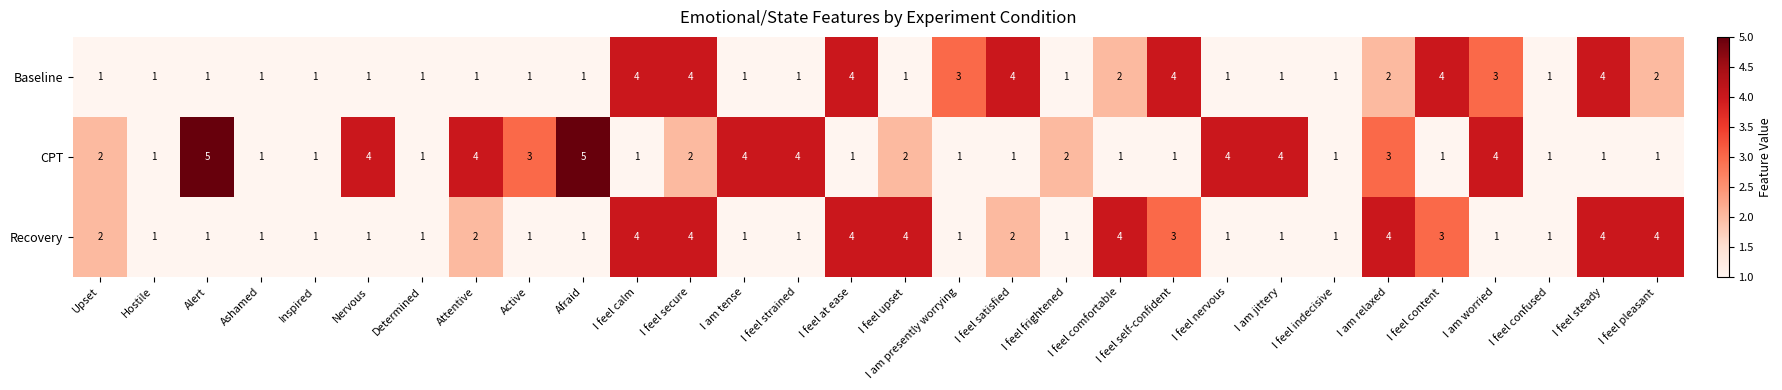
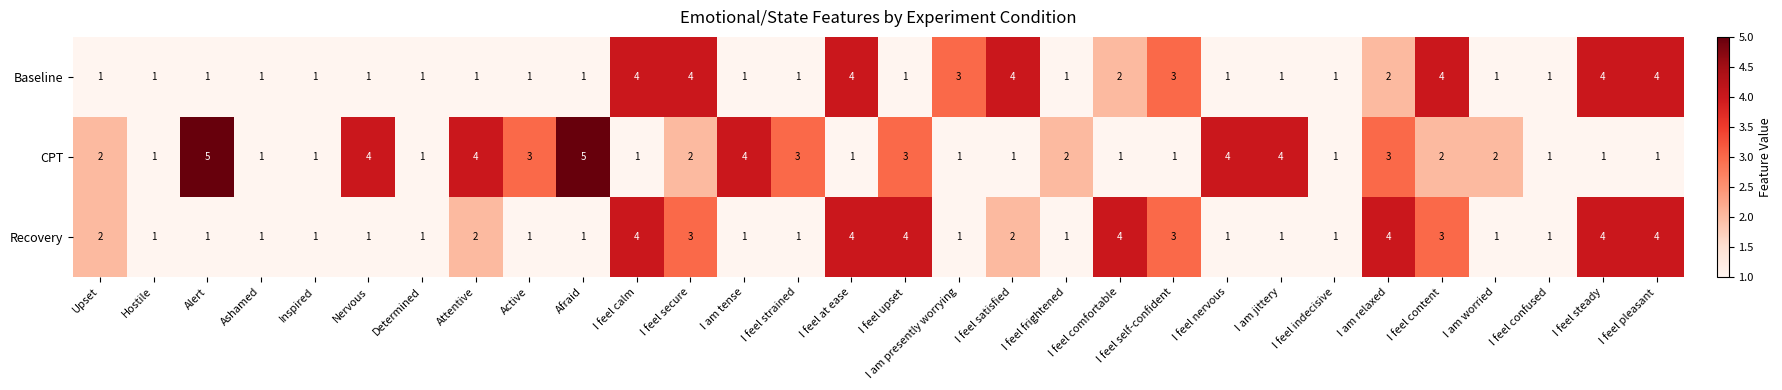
Baseline, I feel self-confident: 4 -> 3
Baseline, I am worried: 3 -> 1
Baseline, I feel pleasant: 2 -> 4
CPT, I feel strained: 4 -> 3
CPT, I feel upset: 2 -> 3
CPT, I feel content: 1 -> 2
CPT, I am worried: 4 -> 2
Recovery, I feel secure: 4 -> 3
